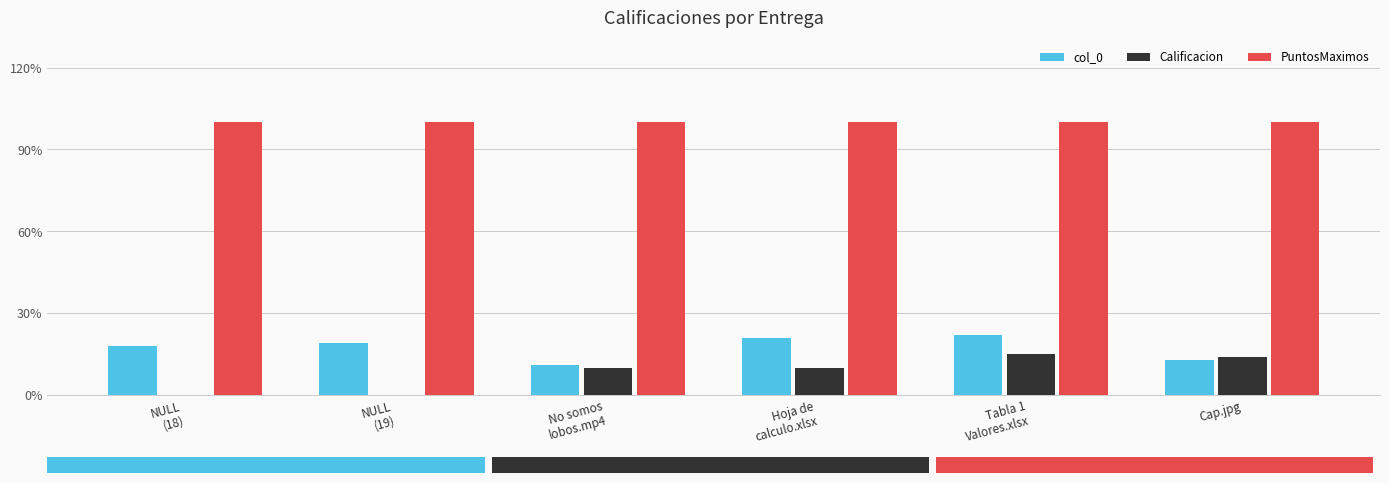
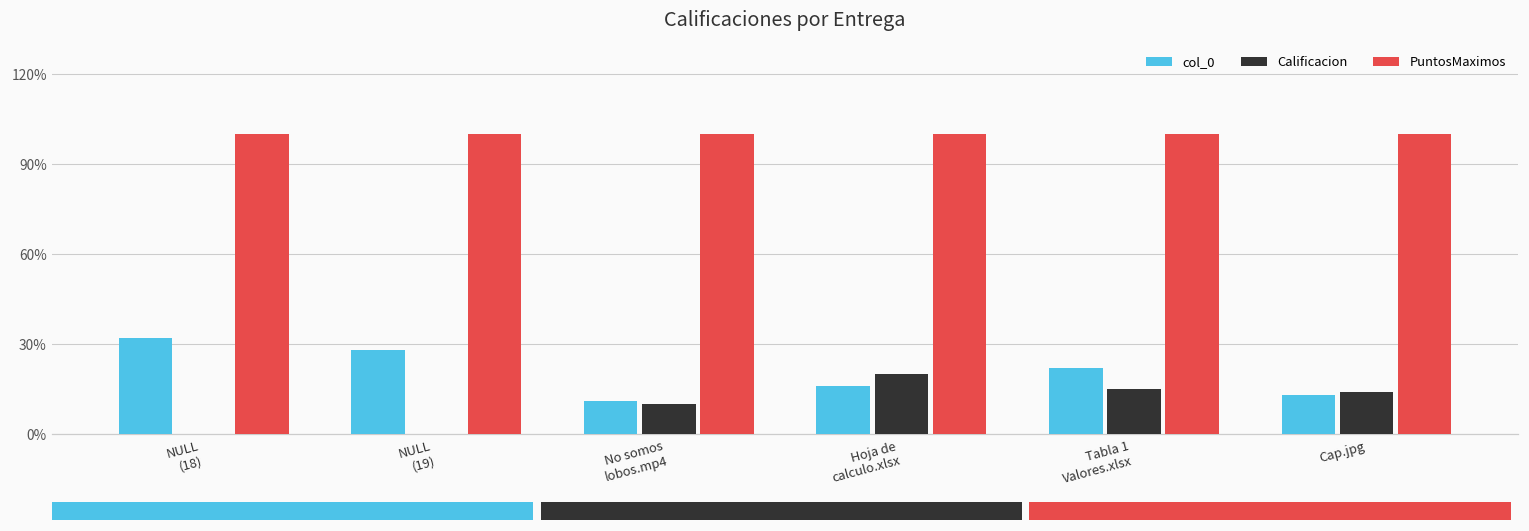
col_0, NULL (18): 18% -> 32%
col_0, NULL (19): 19% -> 28%
col_0, Hoja de calculo.xlsx: 21% -> 16%
Calificacion, Hoja de calculo.xlsx: 10% -> 20%
